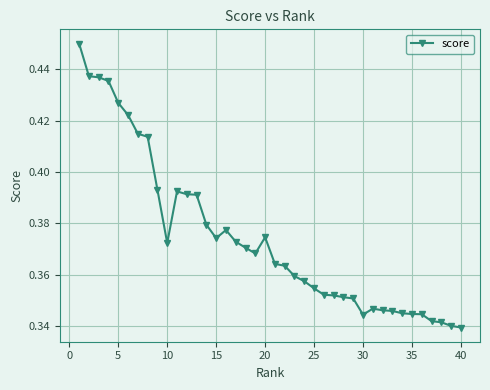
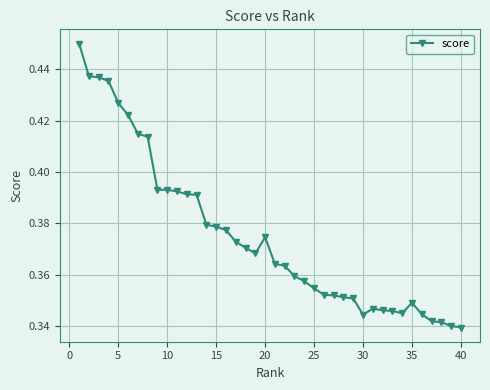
10: 0.372 -> 0.393
15: 0.374 -> 0.379
35: 0.345 -> 0.349
